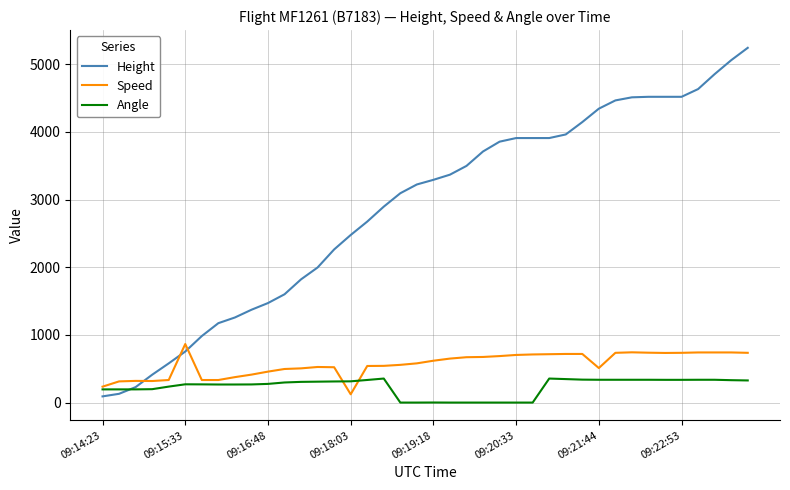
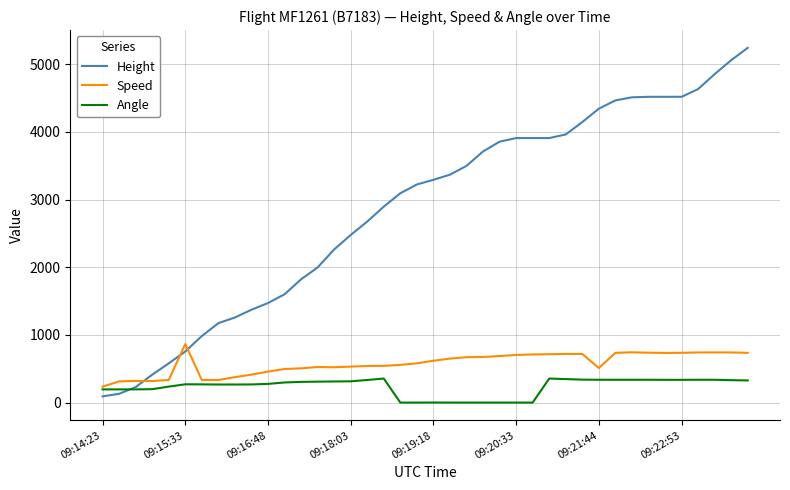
Speed, 09:18:03: 100 -> 500
